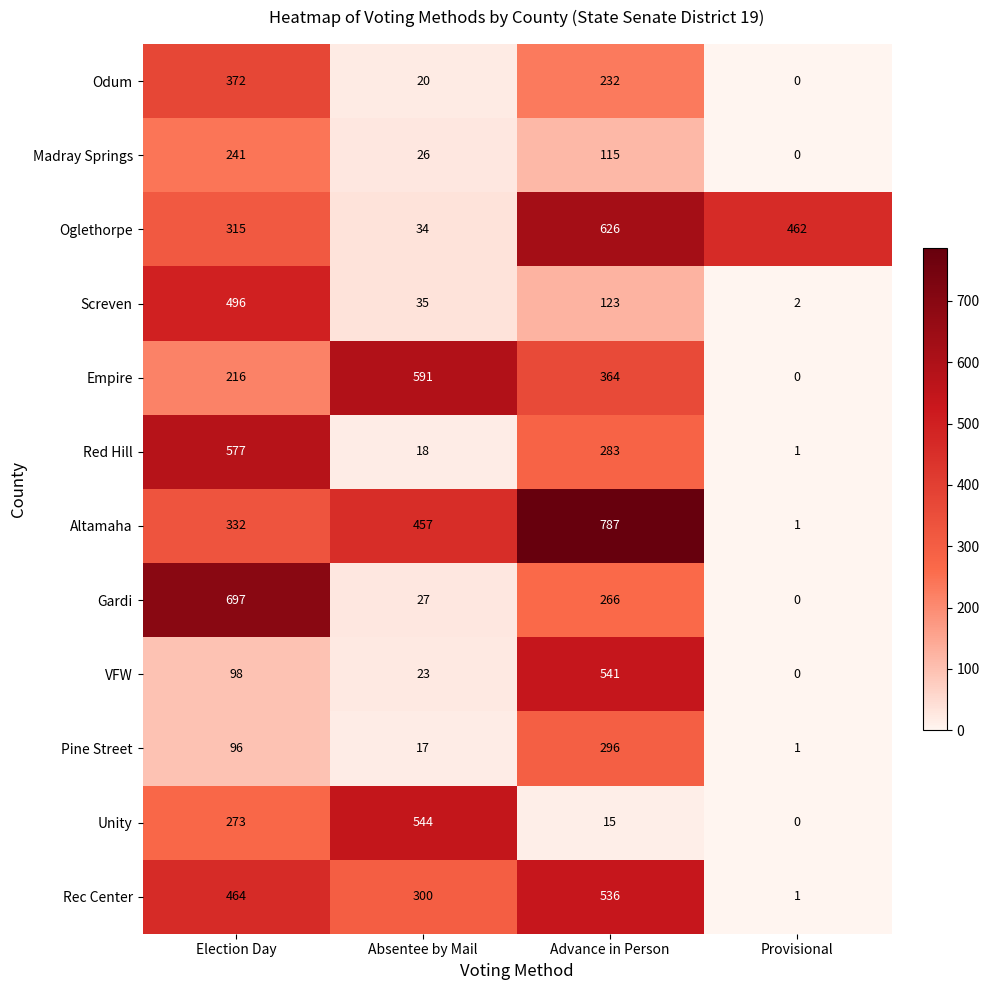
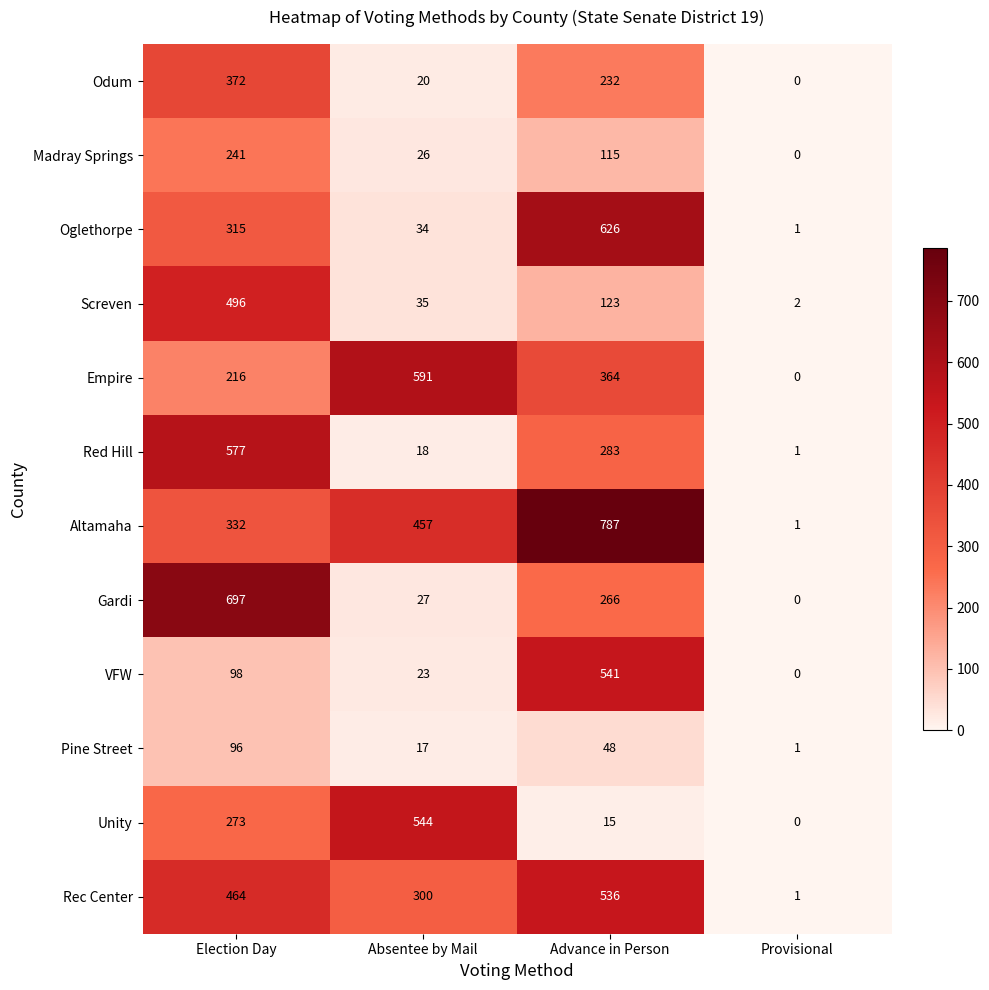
Oglethorpe, Provisional: 462 -> 1
Pine Street, Advance in Person: 296 -> 48
